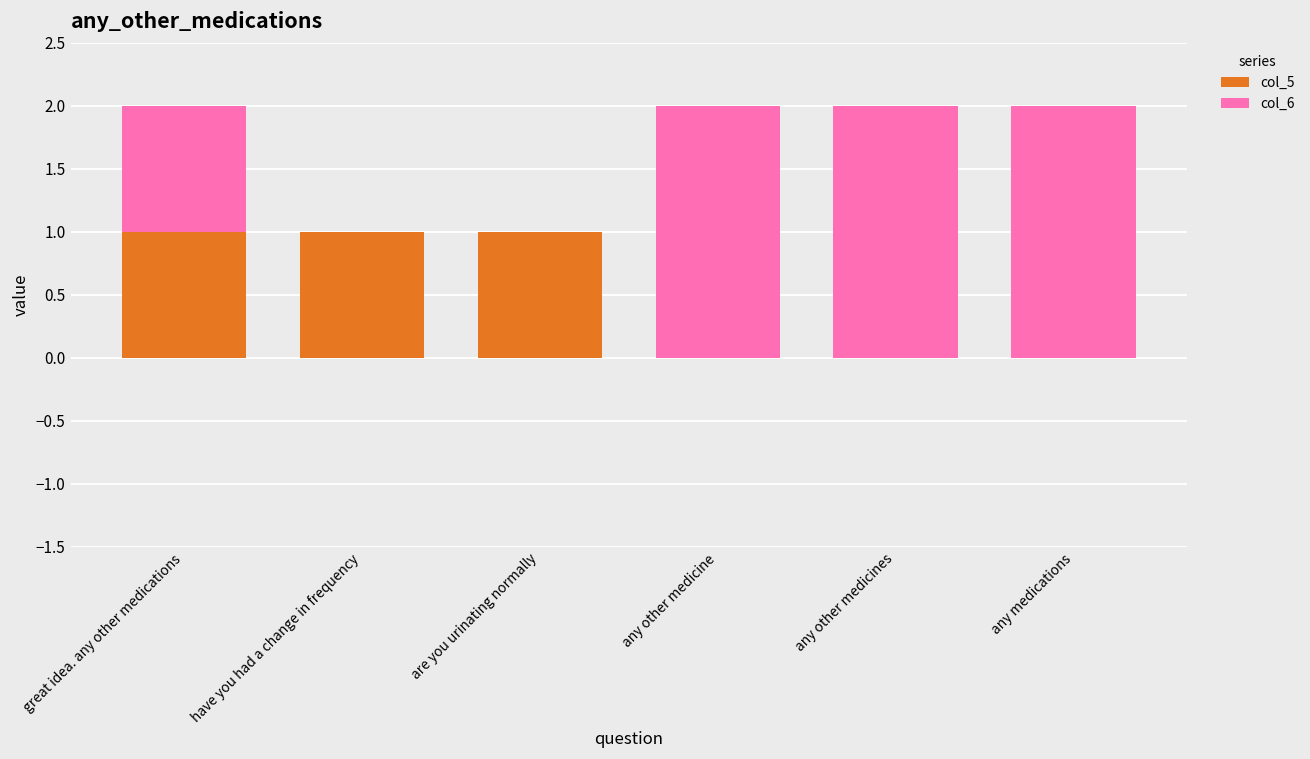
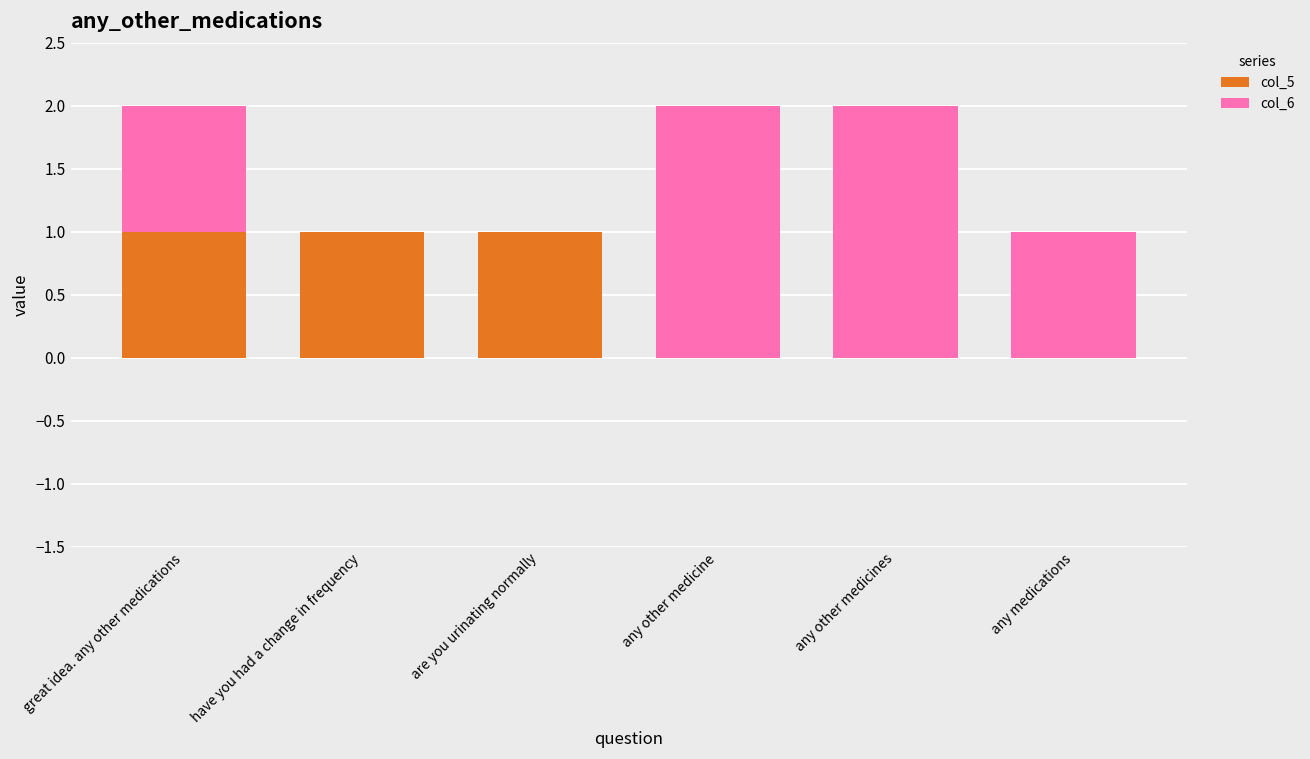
col_6, any medications: 2 -> 1
